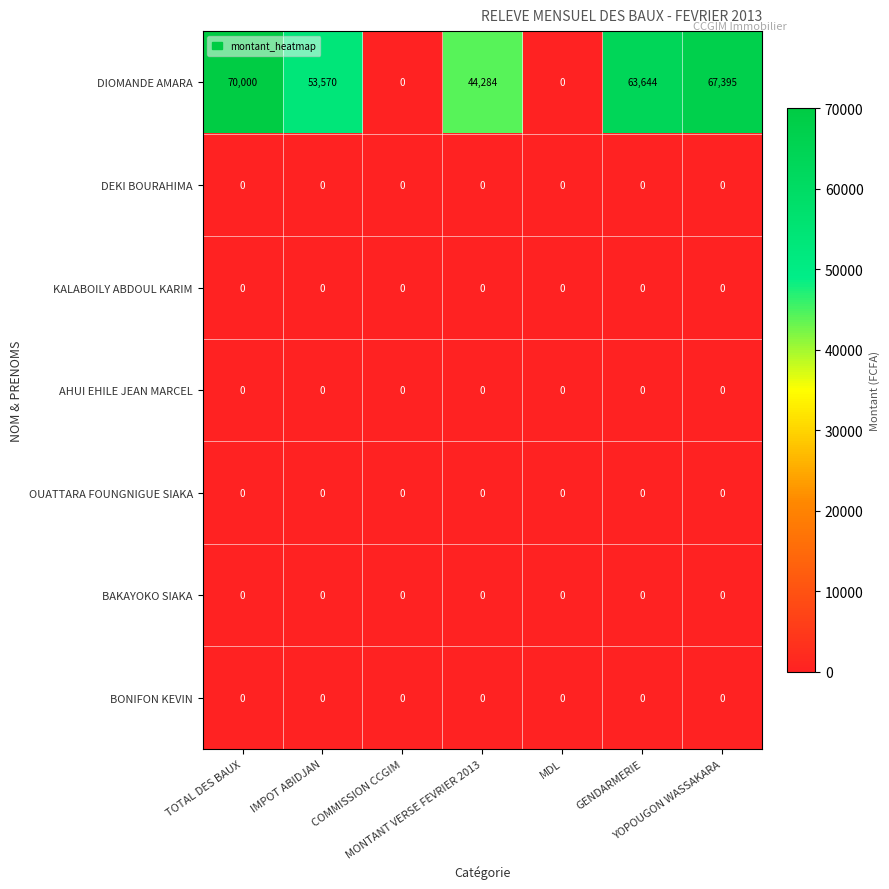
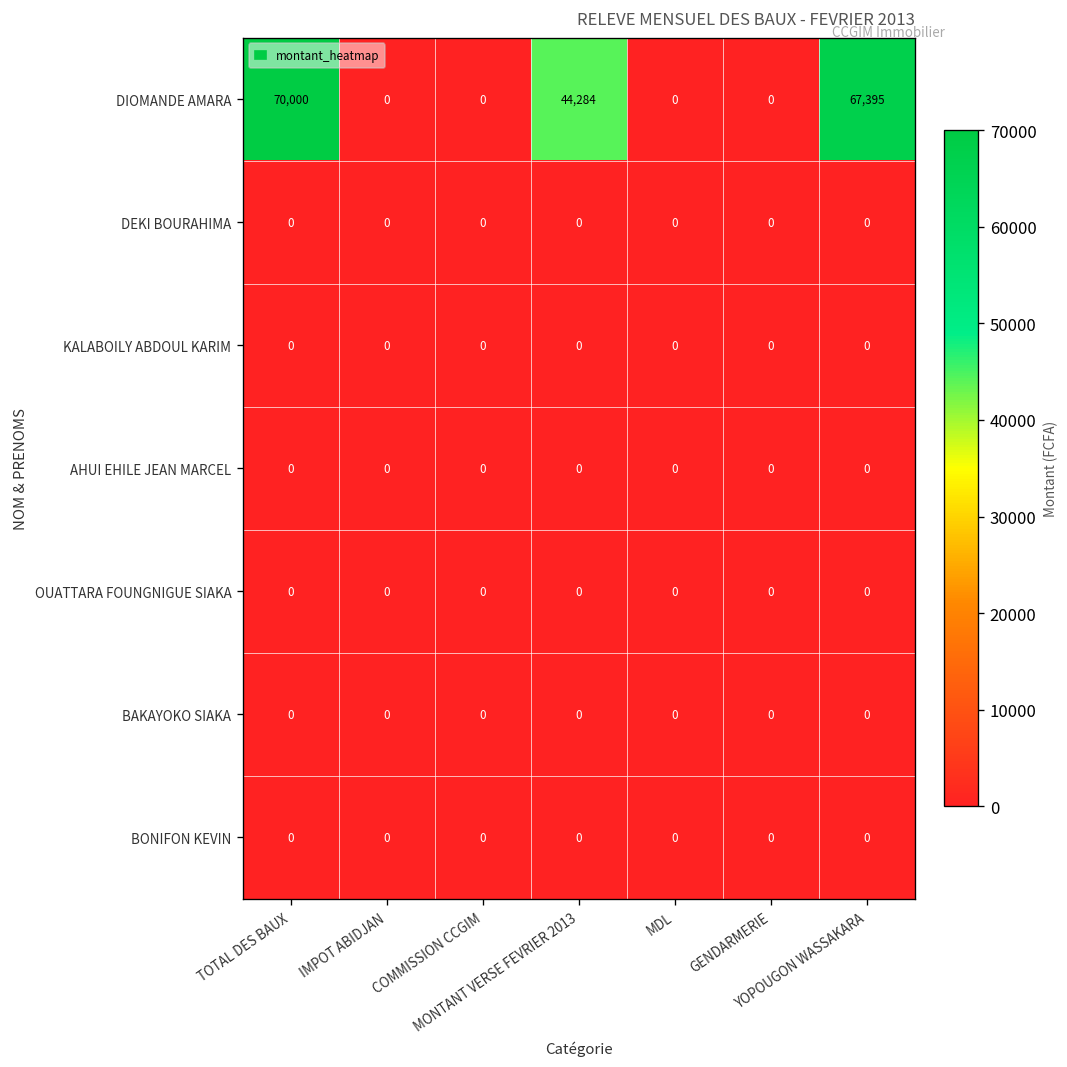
DIOMANDE AMARA, IMPOT ABIDJAN: 53,570 -> 0
DIOMANDE AMARA, GENDARMERIE: 63,644 -> 0
